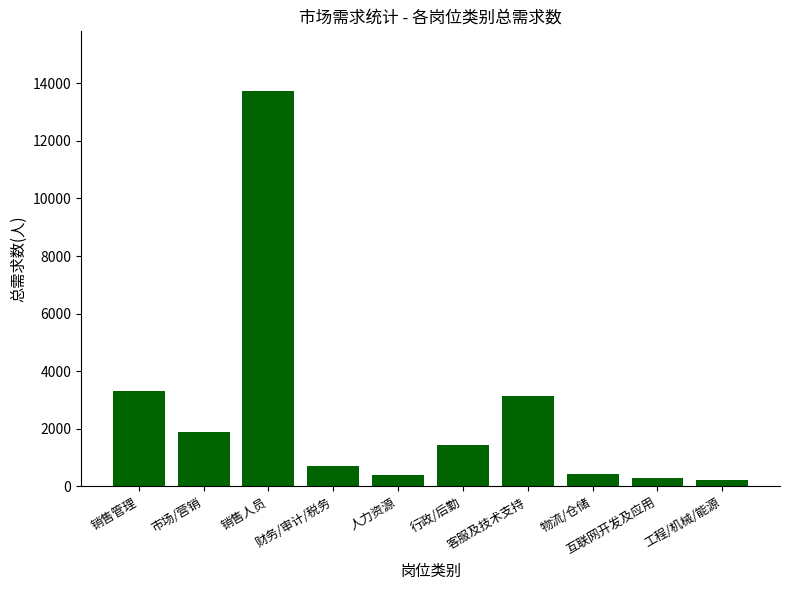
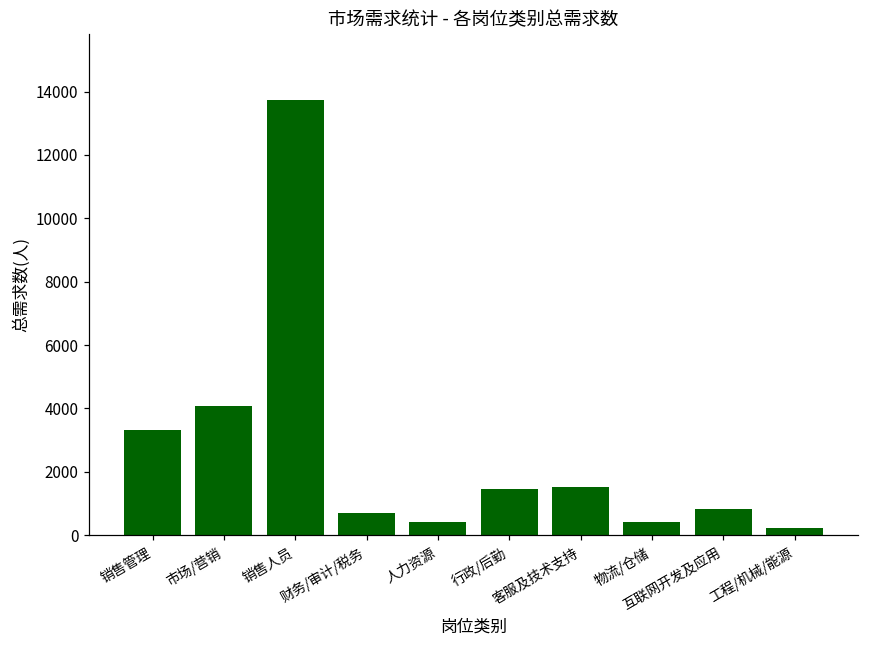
市场/营销: 1900 -> 4100
客服及技术支持: 3100 -> 1500
互联网开发及应用: 300 -> 800
